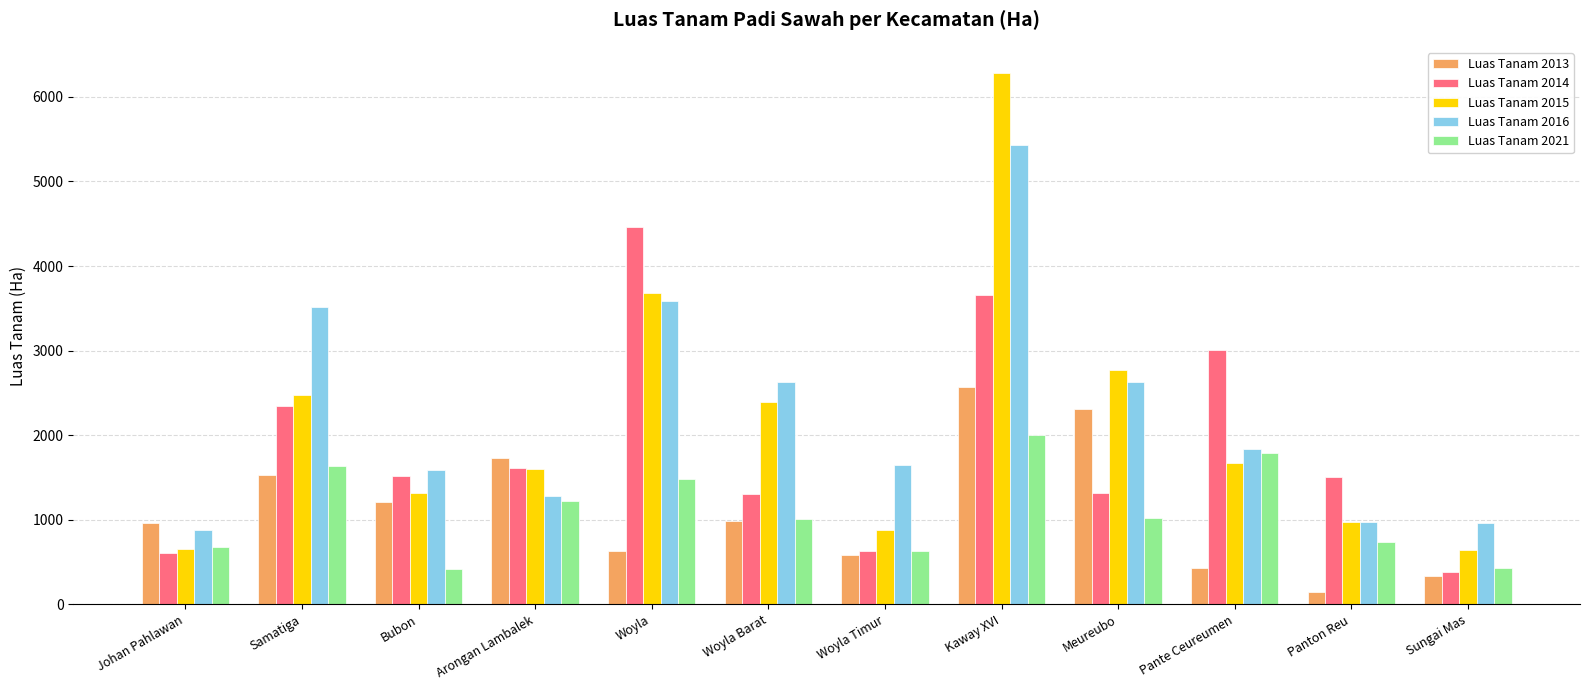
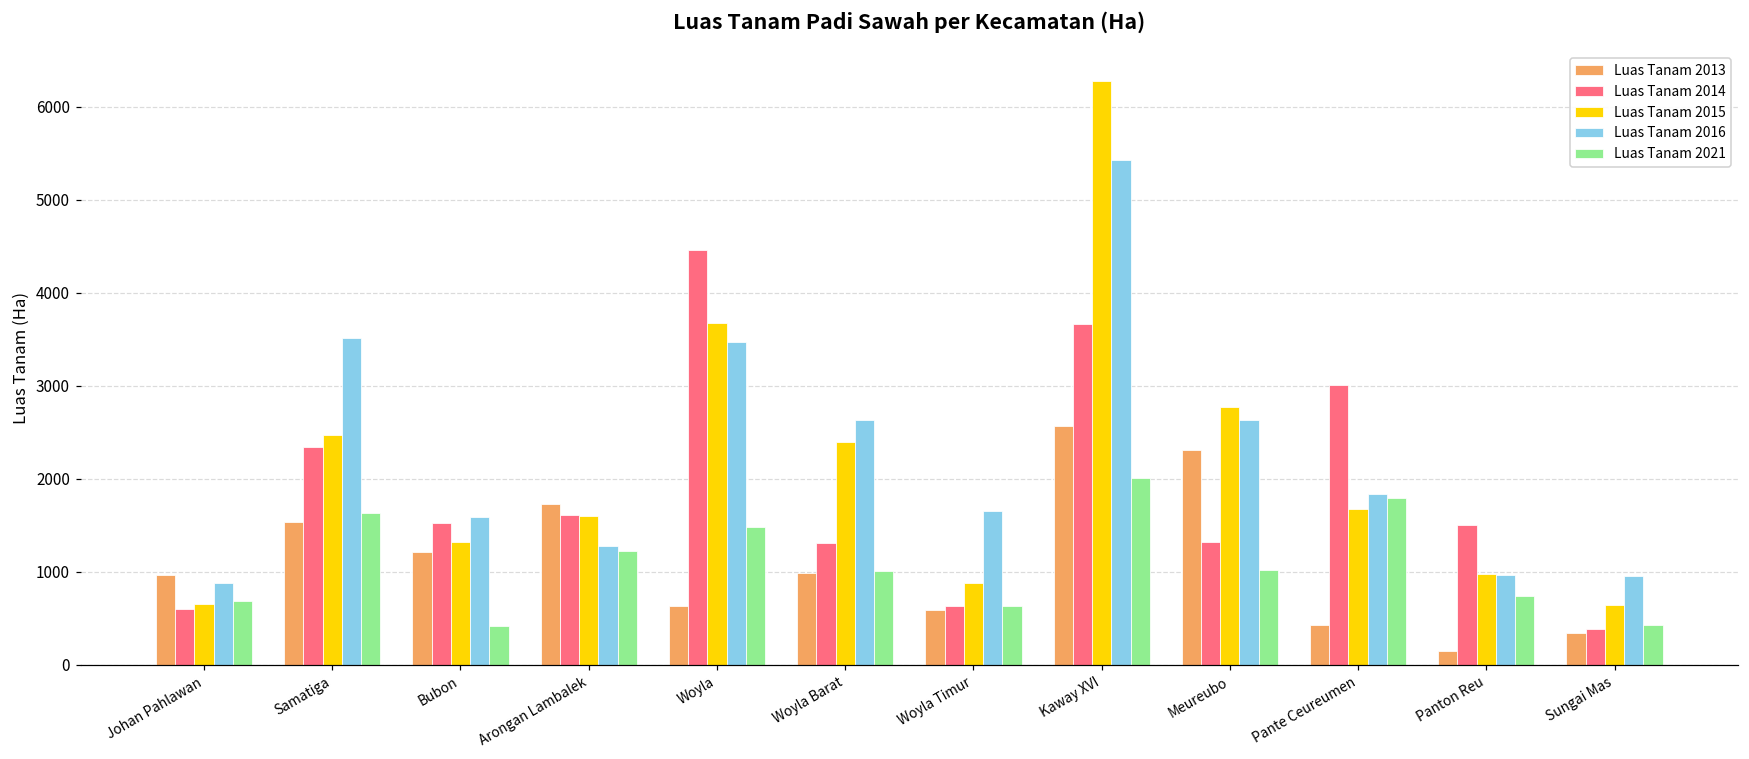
Luas Tanam 2016, Woyla: 3600 -> 3500
